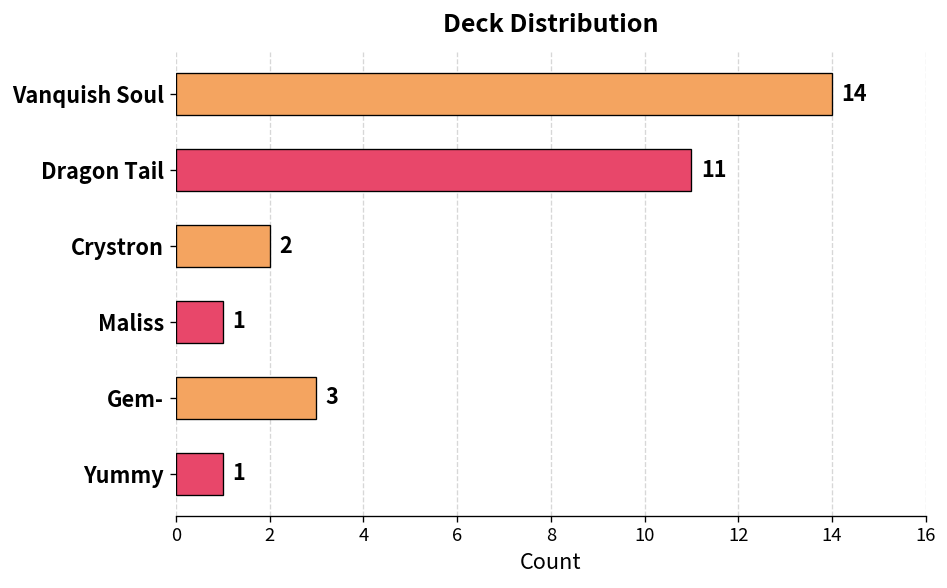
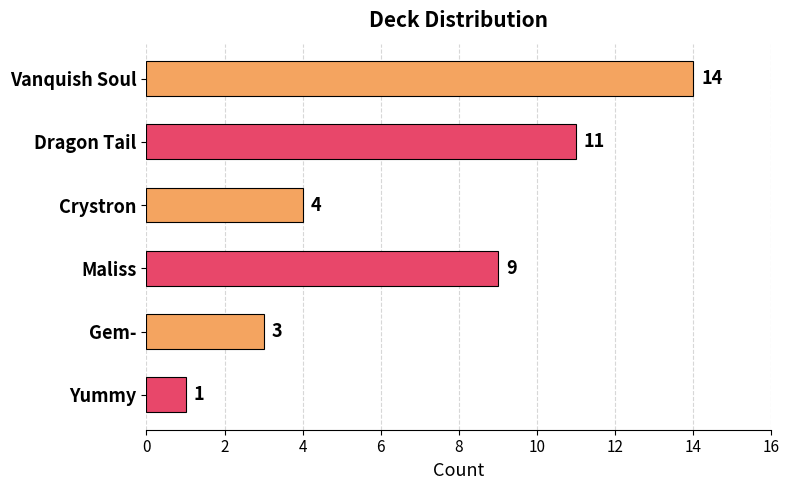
Crystron: 2 -> 4
Maliss: 1 -> 9
